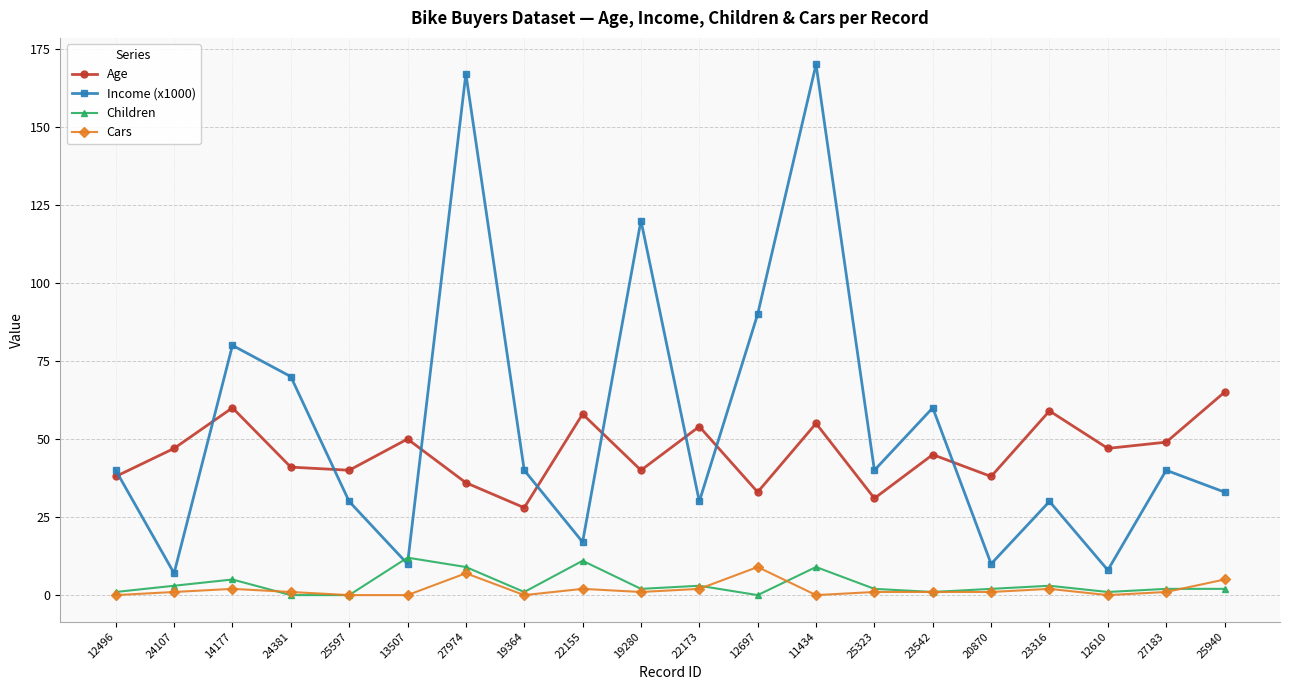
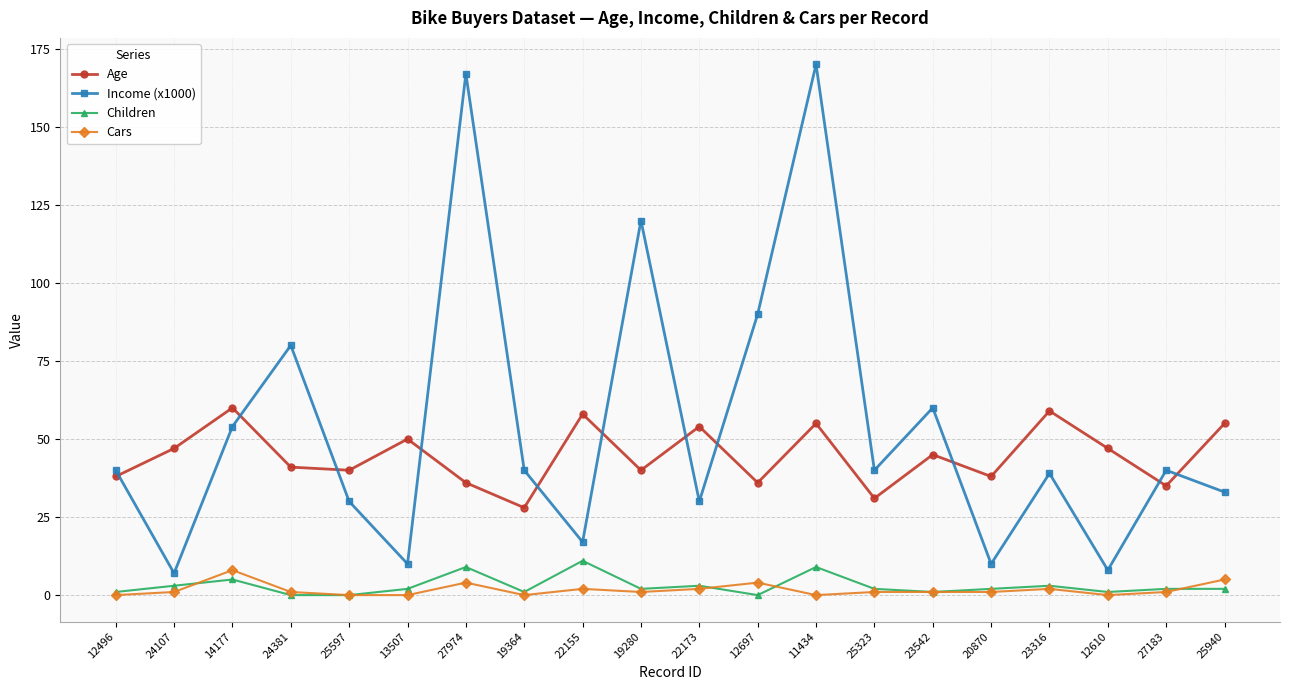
Income (x1000), 14177: 80 -> 54
Cars, 14177: 2 -> 8
Income (x1000), 24381: 70 -> 80
Children, 13507: 12 -> 2
Cars, 27974: 7 -> 4
Age, 12697: 33 -> 36
Cars, 12697: 9 -> 4
Income (x1000), 23316: 30 -> 39
Age, 27183: 49 -> 35
Age, 25940: 65 -> 55
